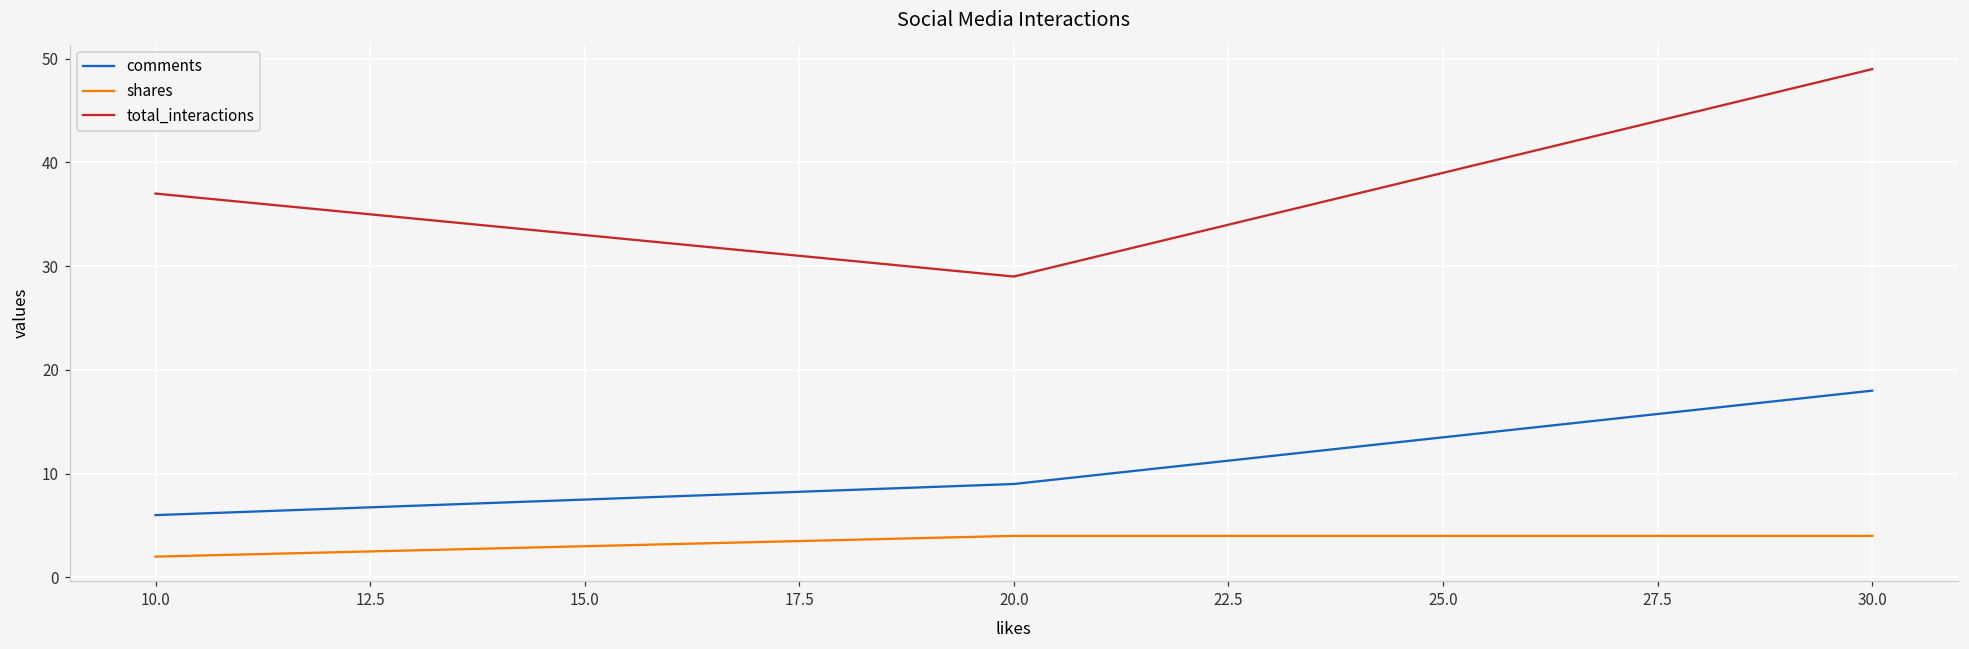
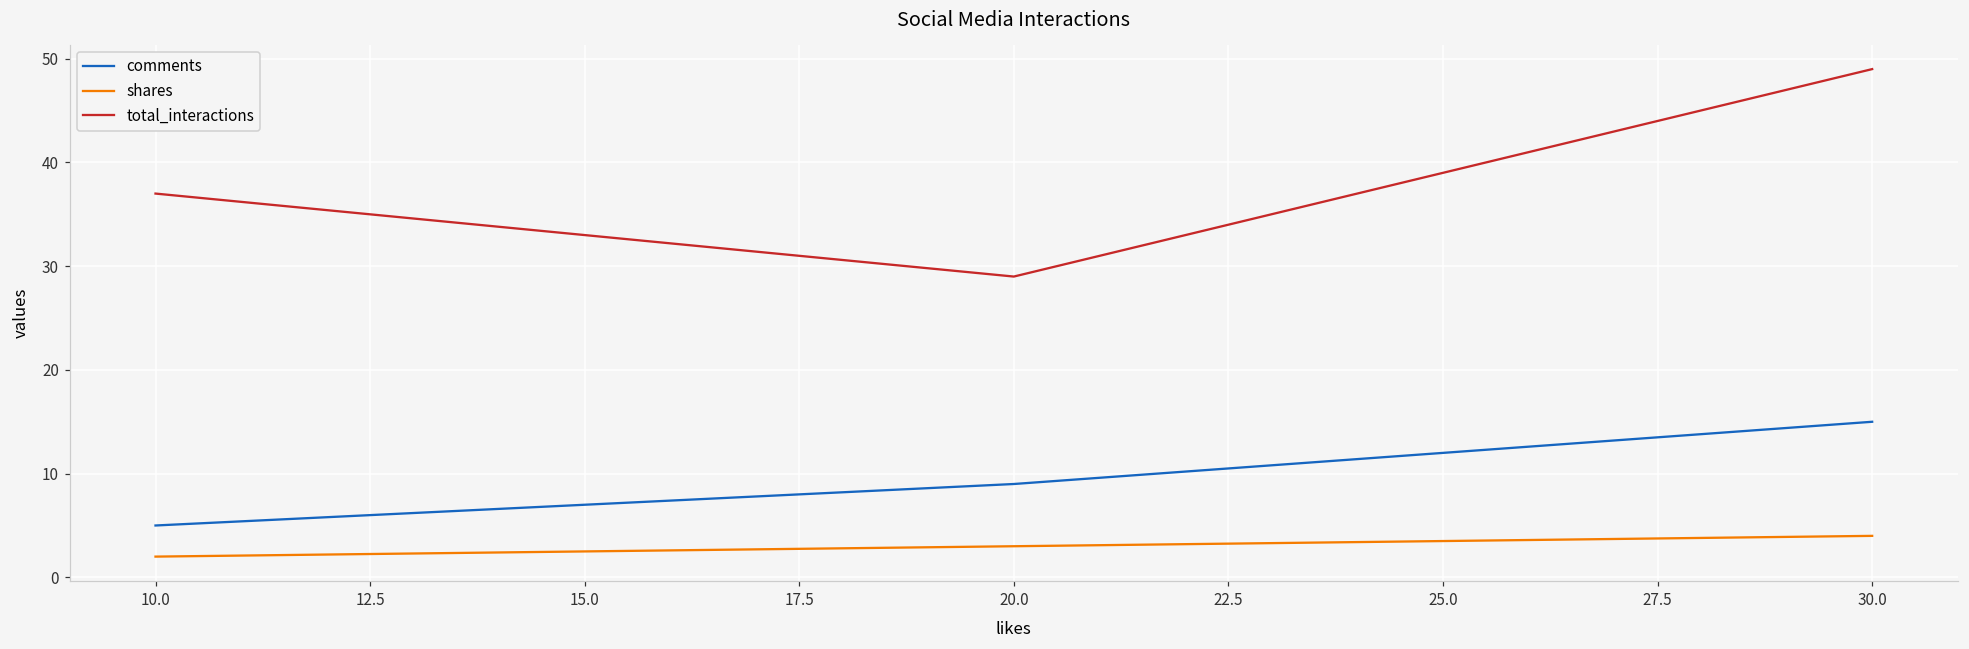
comments, 10.0: 6 -> 5
shares, 20.0: 4 -> 3
comments, 30.0: 18 -> 15
